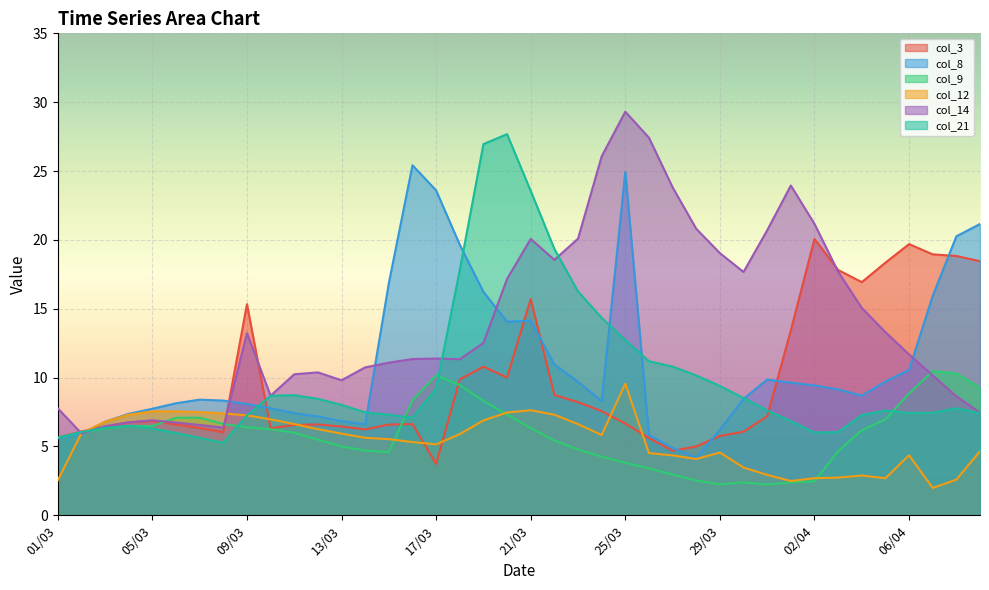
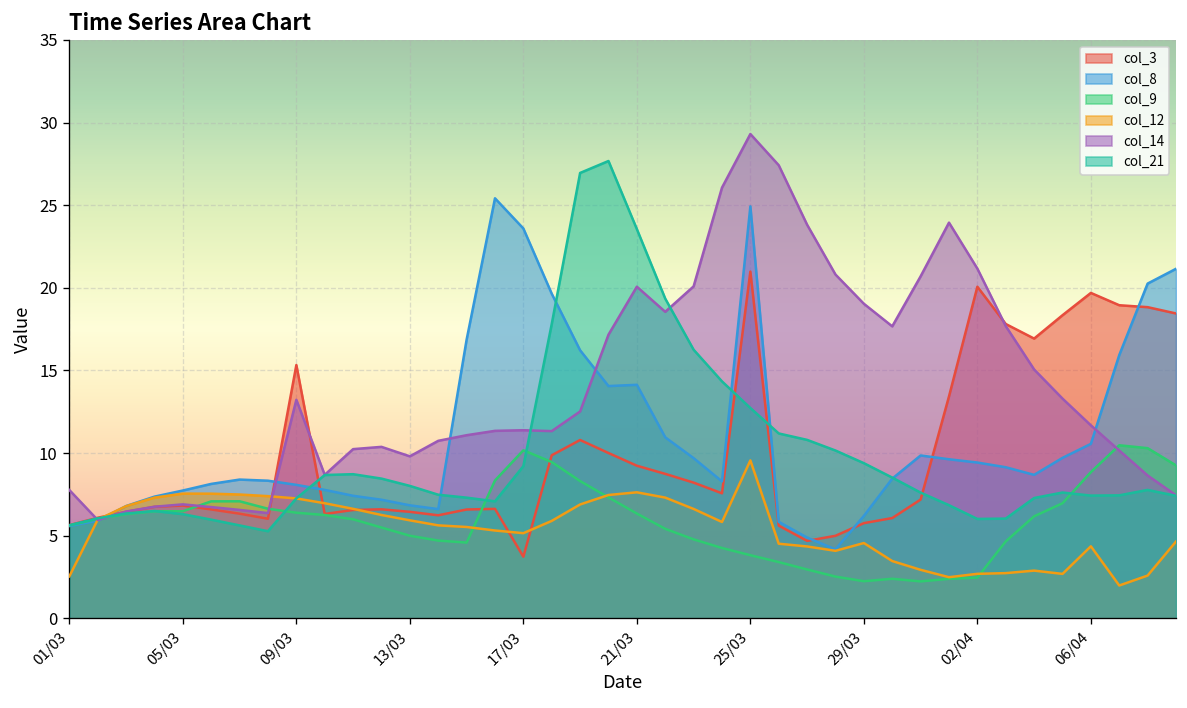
col_3, 21/03: 15.7 -> 9.2
col_3, 25/03: 6.7 -> 21.0
